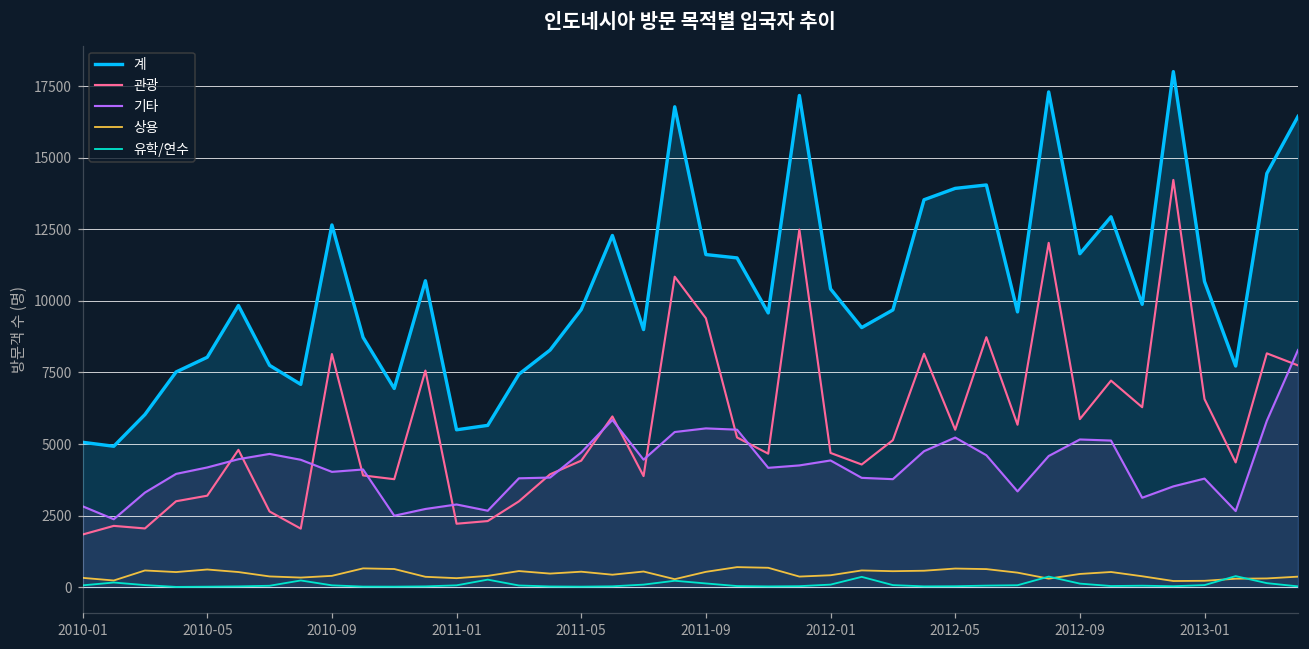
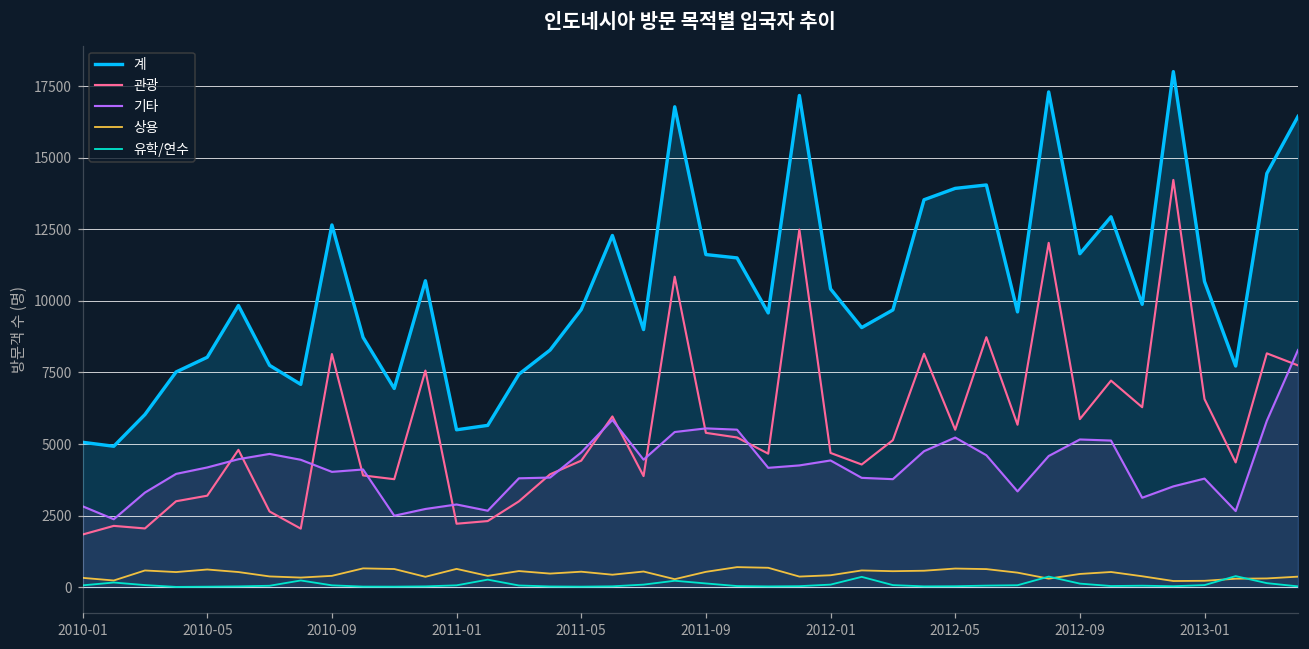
상용, 2011-01: 300 -> 600
관광, 2011-09: 9400 -> 5400
